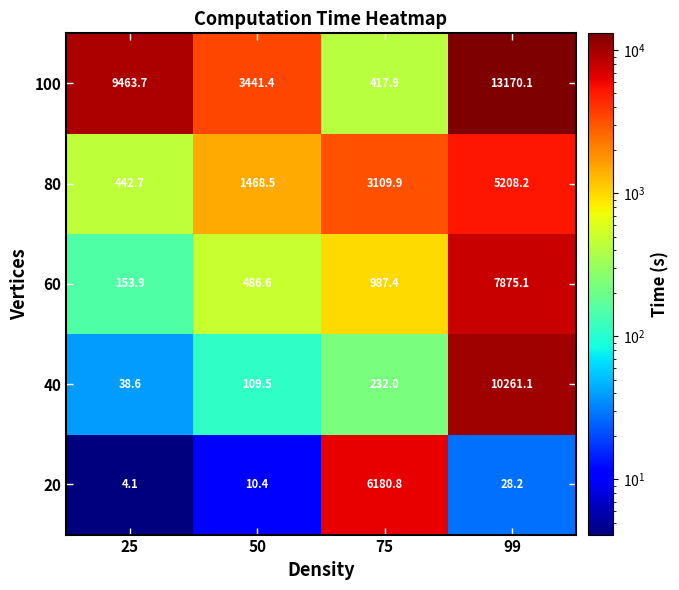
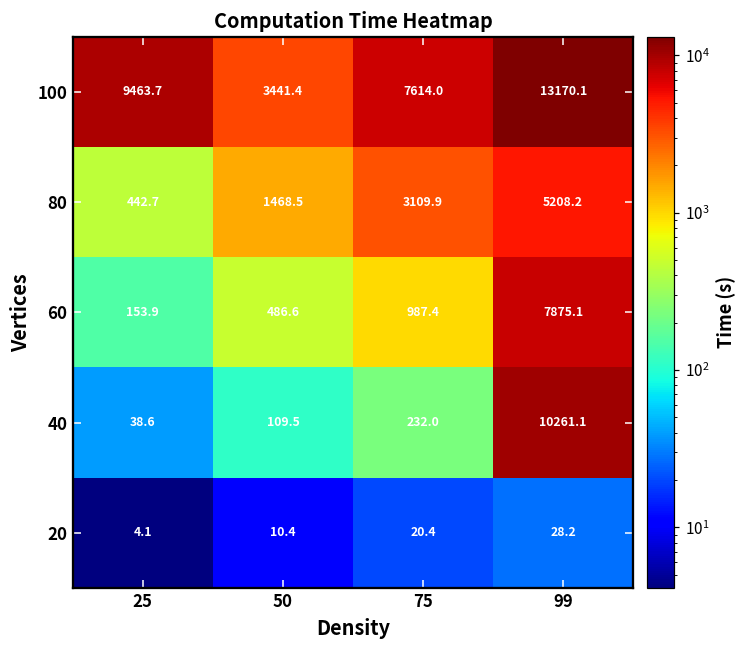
100, 75: 417.9 -> 7614.0
20, 75: 6180.8 -> 20.4
